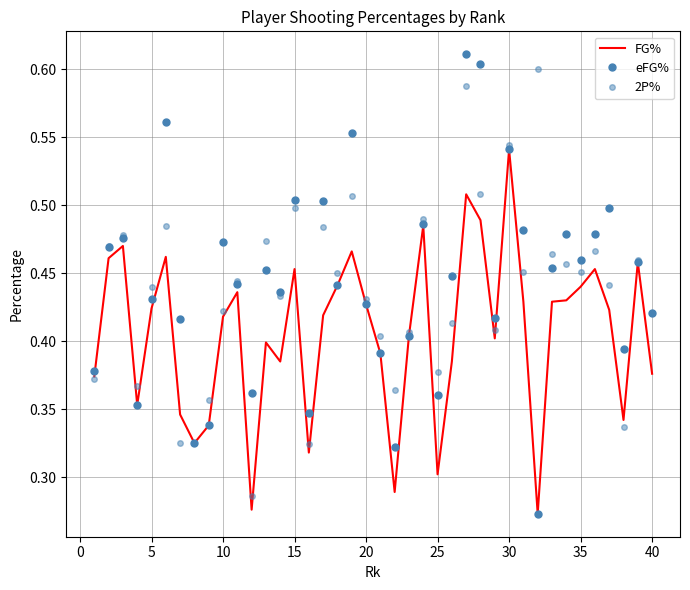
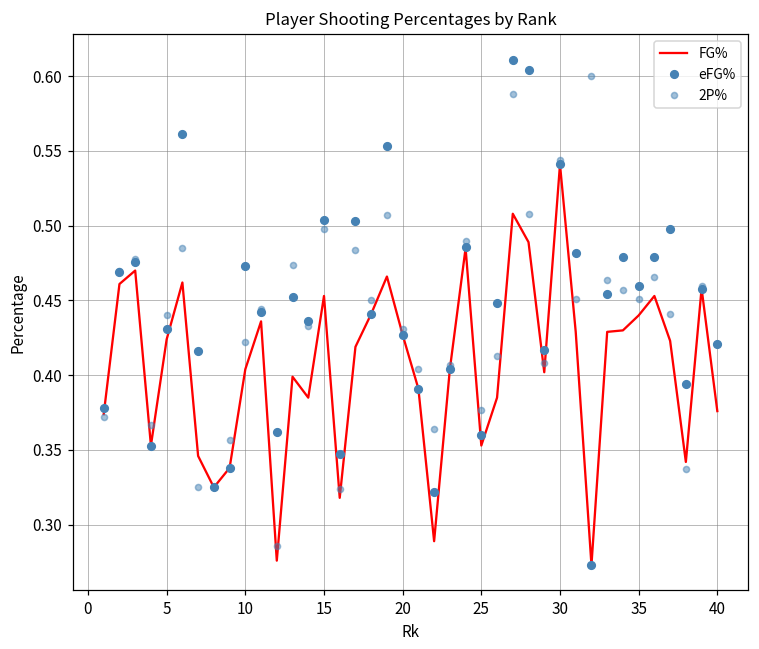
FG%, 10: 0.418 -> 0.404
FG%, 25: 0.302 -> 0.353
